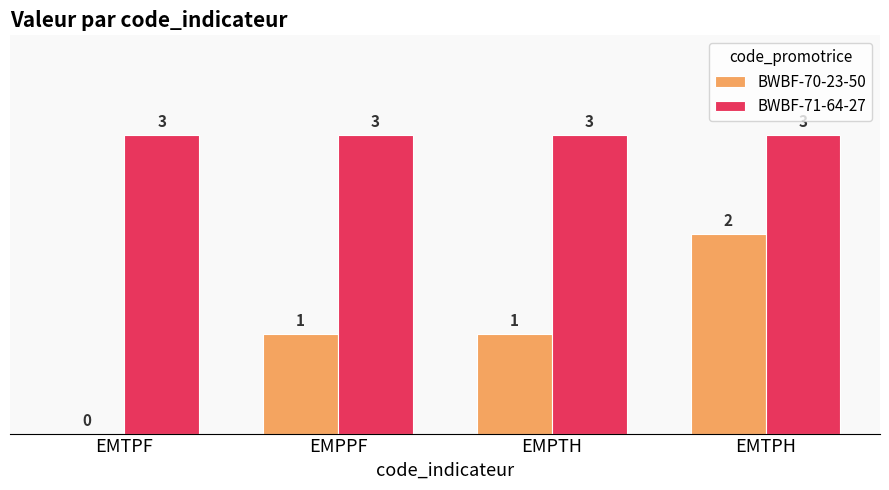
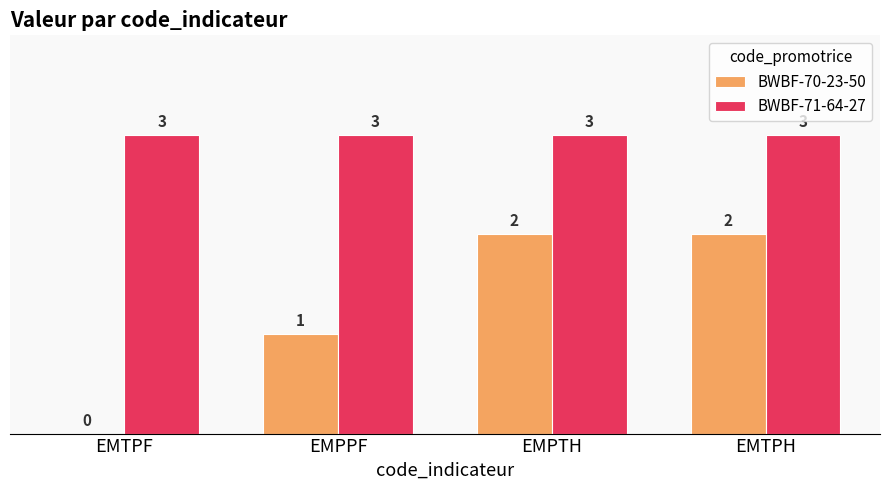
BWBF-70-23-50, EMPTH: 1 -> 2
